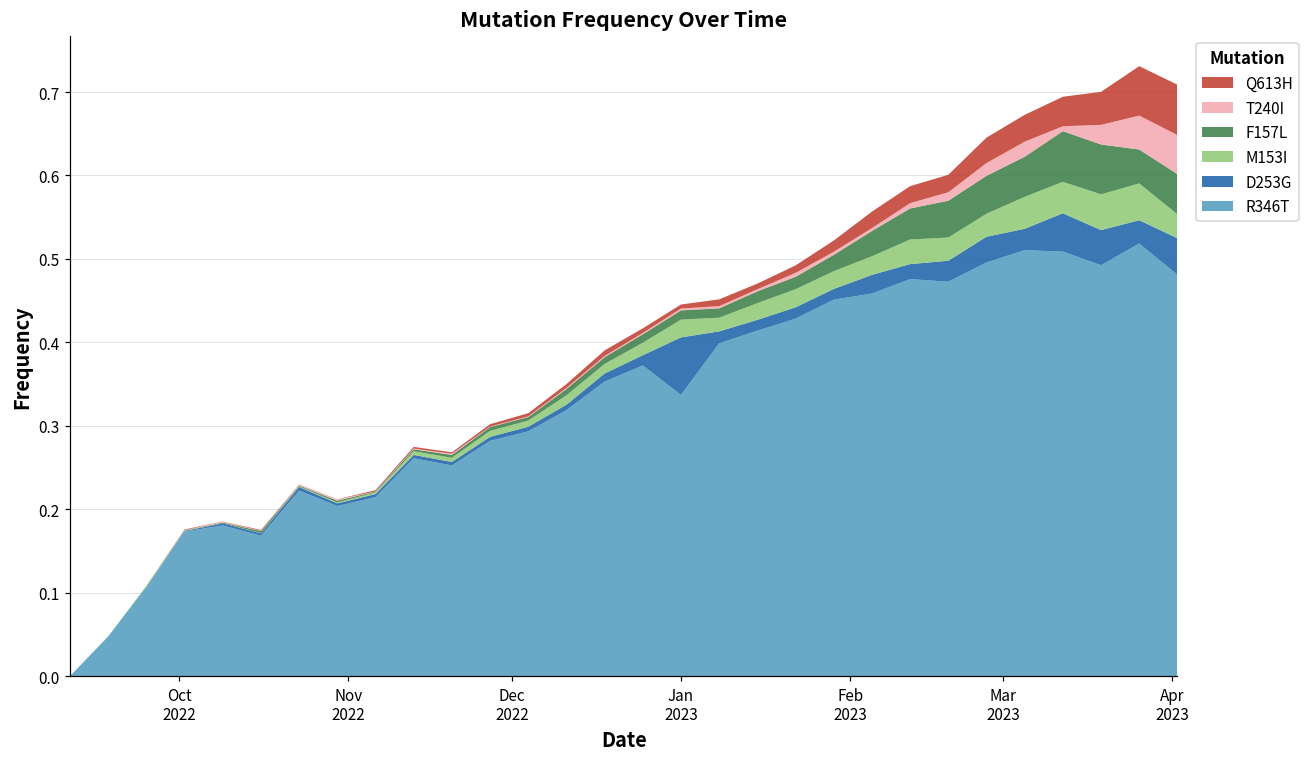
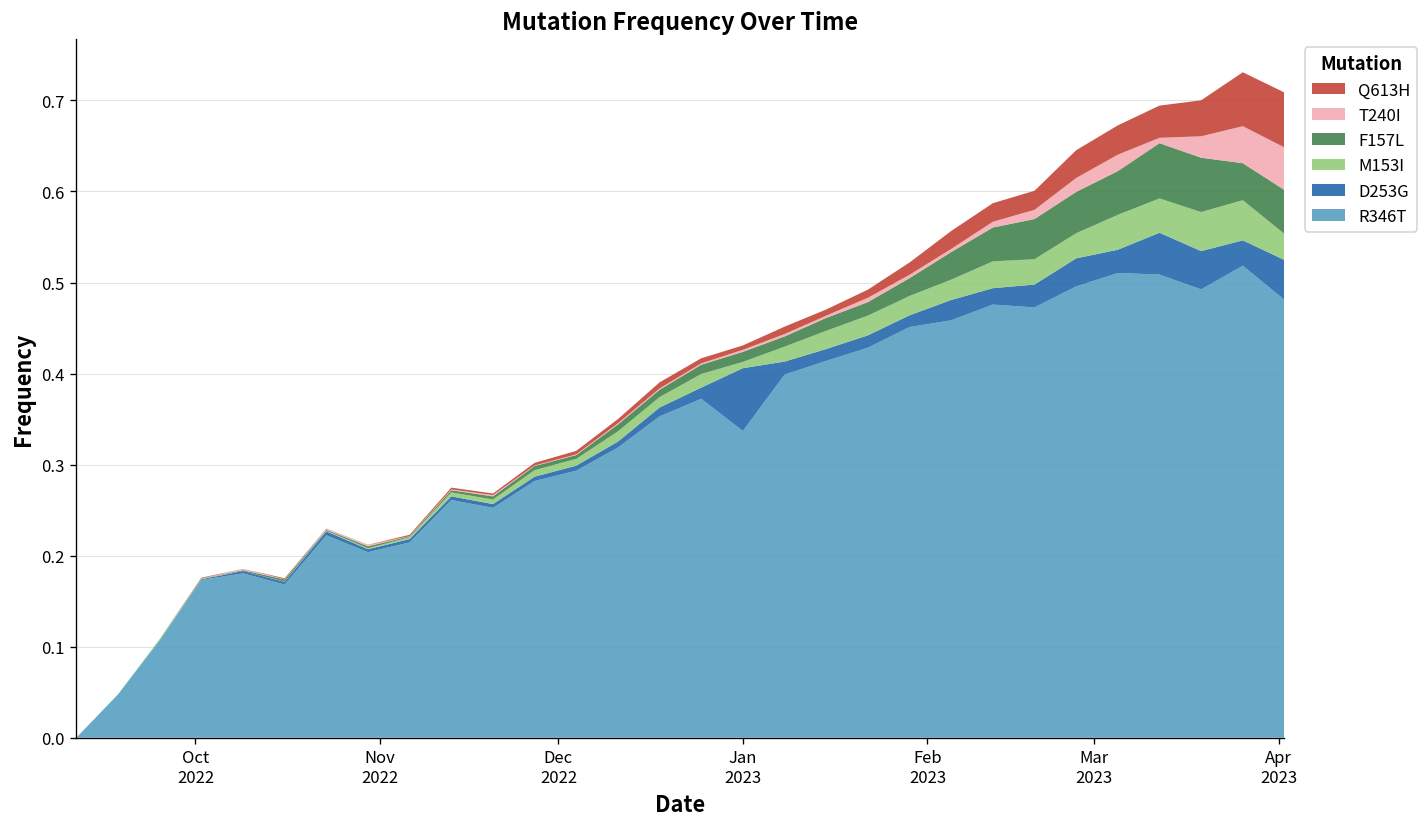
M153I, Jan 2023: 0.02 -> 0.01
